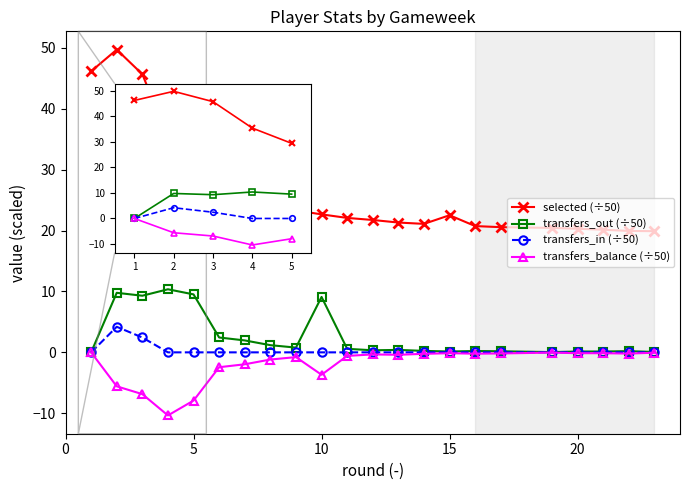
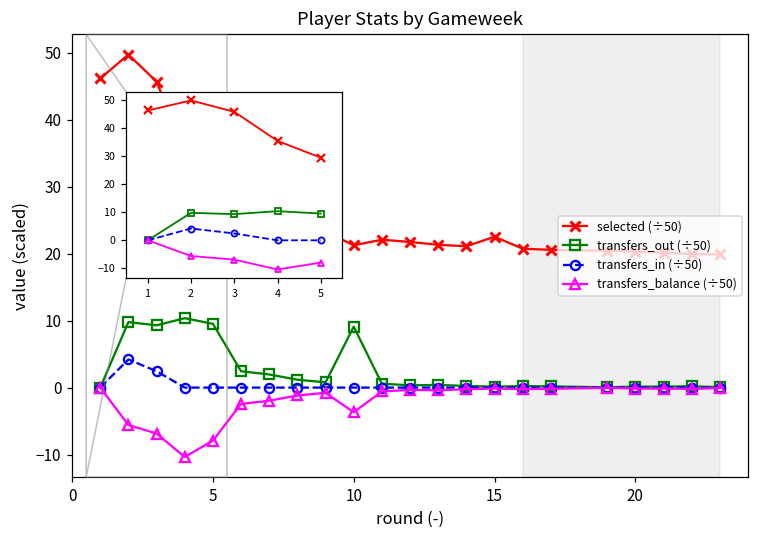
selected (÷50), 10: 23 -> 21
